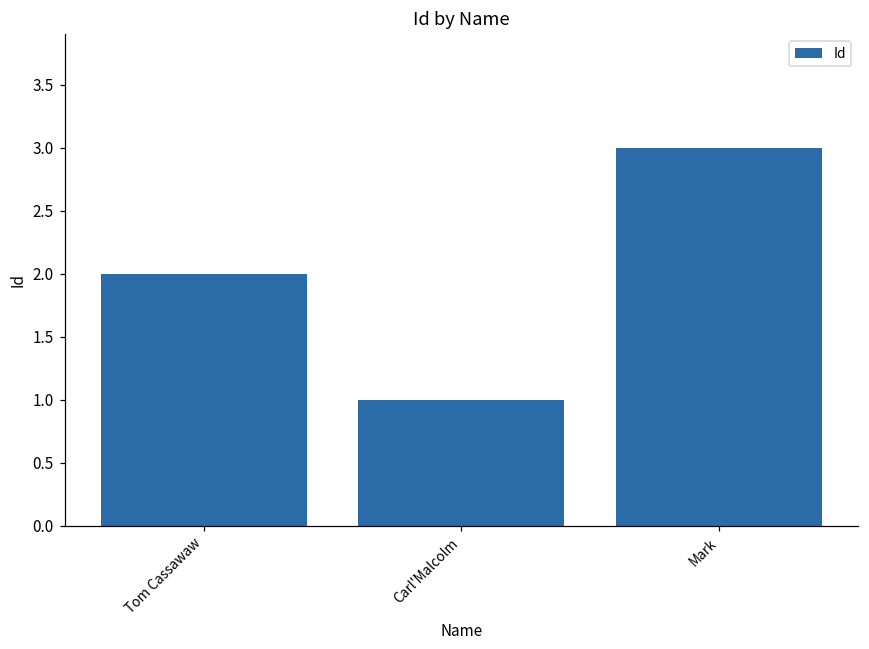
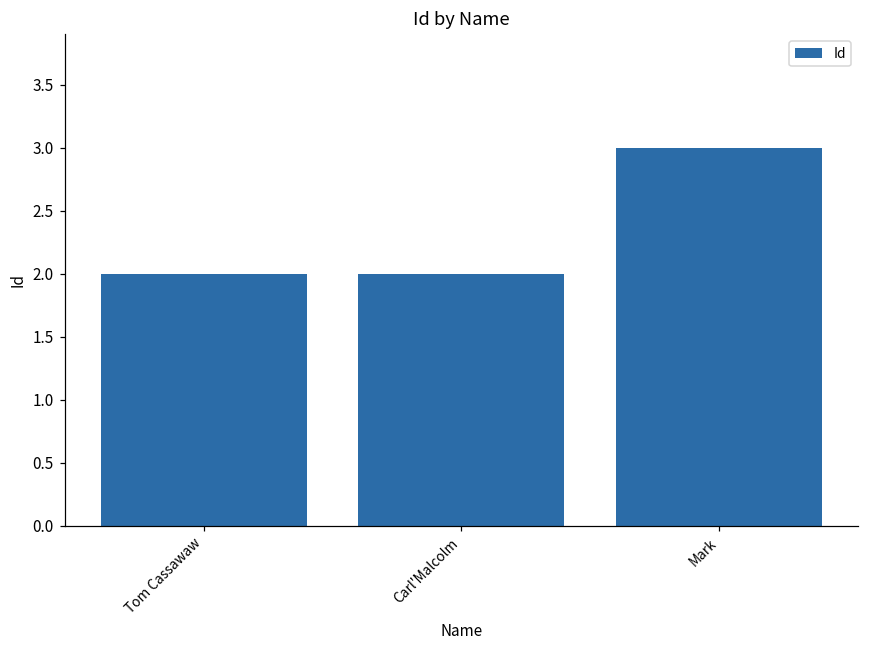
Carl'Malcolm: 1 -> 2
